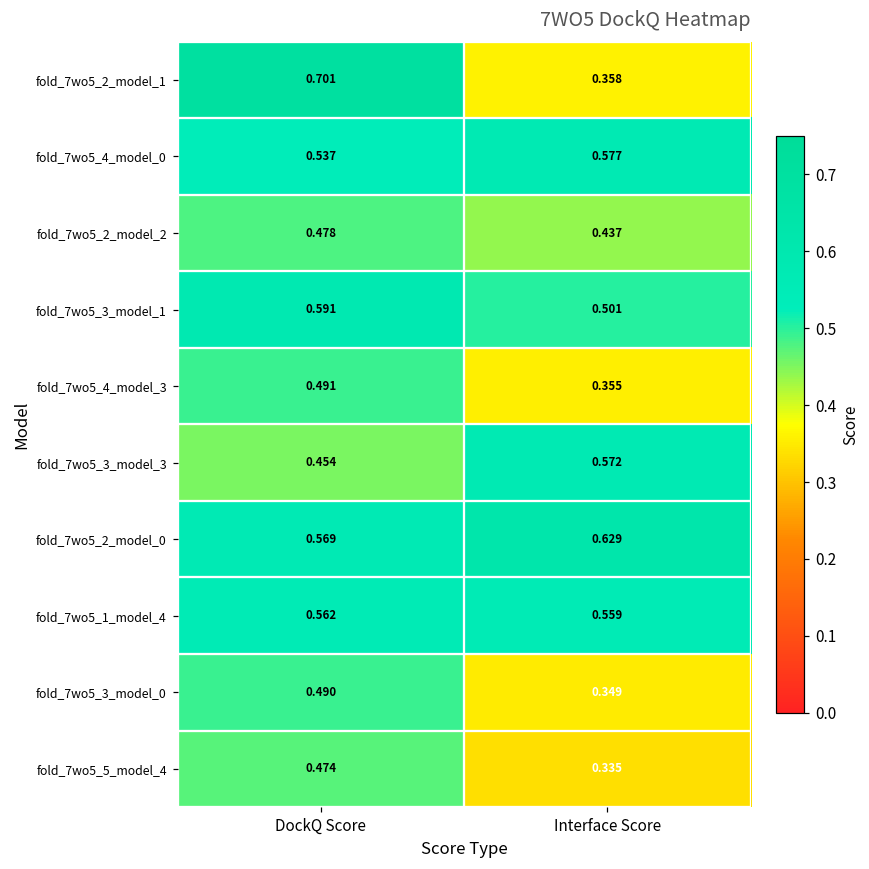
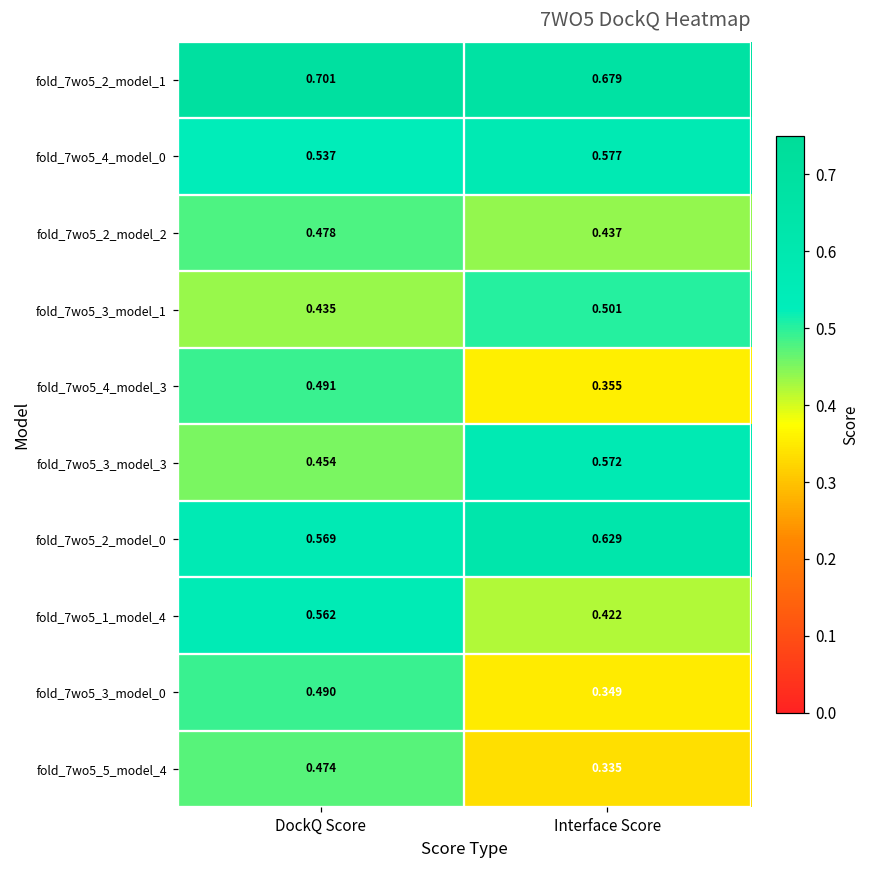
fold_7wo5_2_model_1, Interface Score: 0.358 -> 0.679
fold_7wo5_3_model_1, DockQ Score: 0.591 -> 0.435
fold_7wo5_1_model_4, Interface Score: 0.559 -> 0.422
